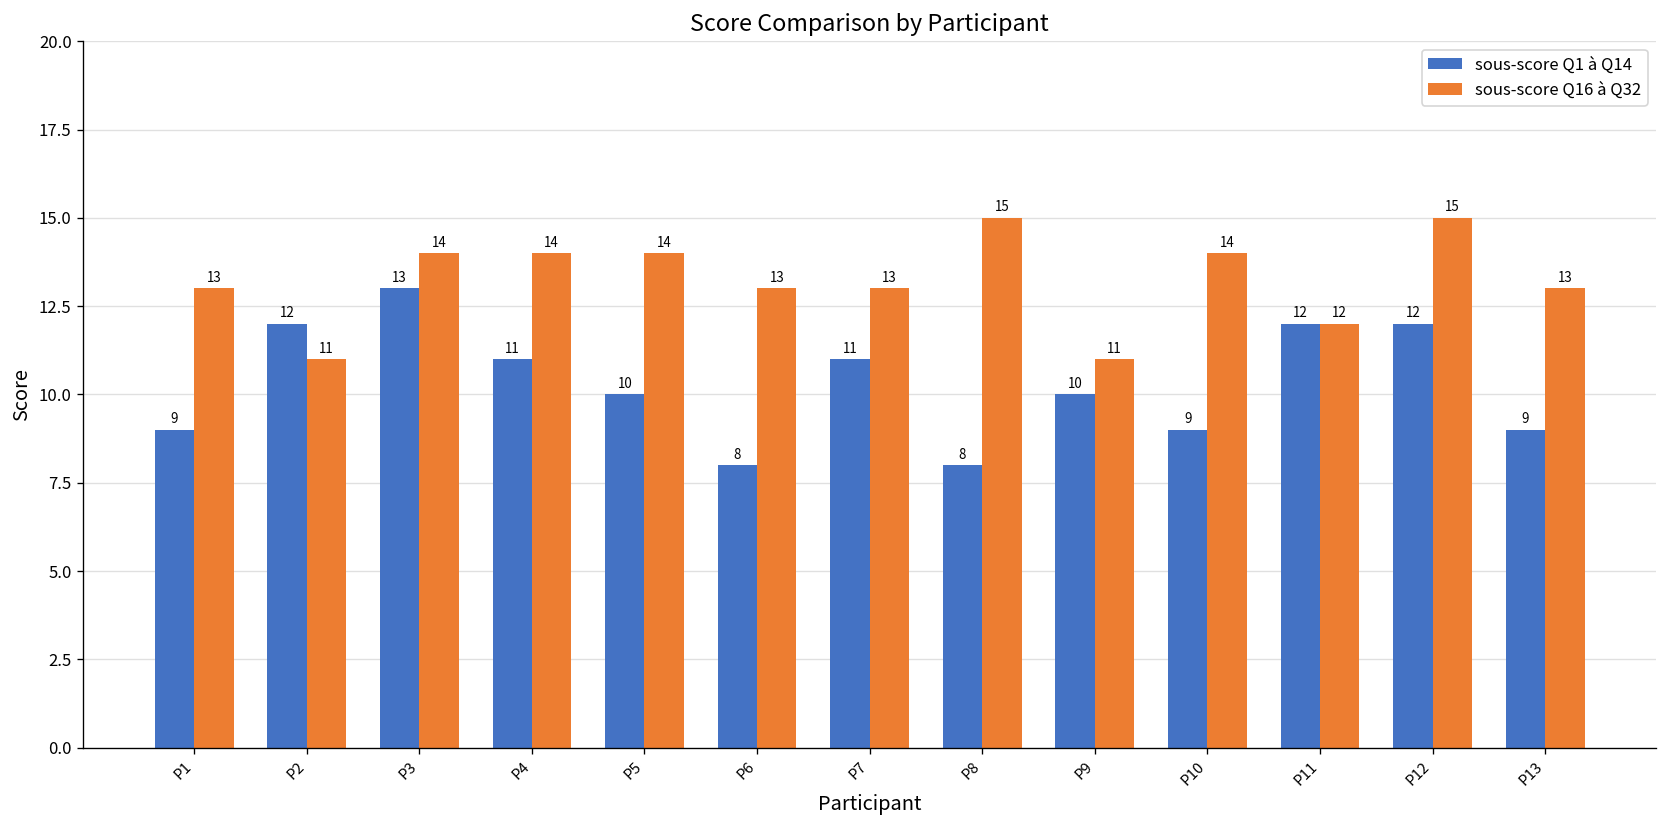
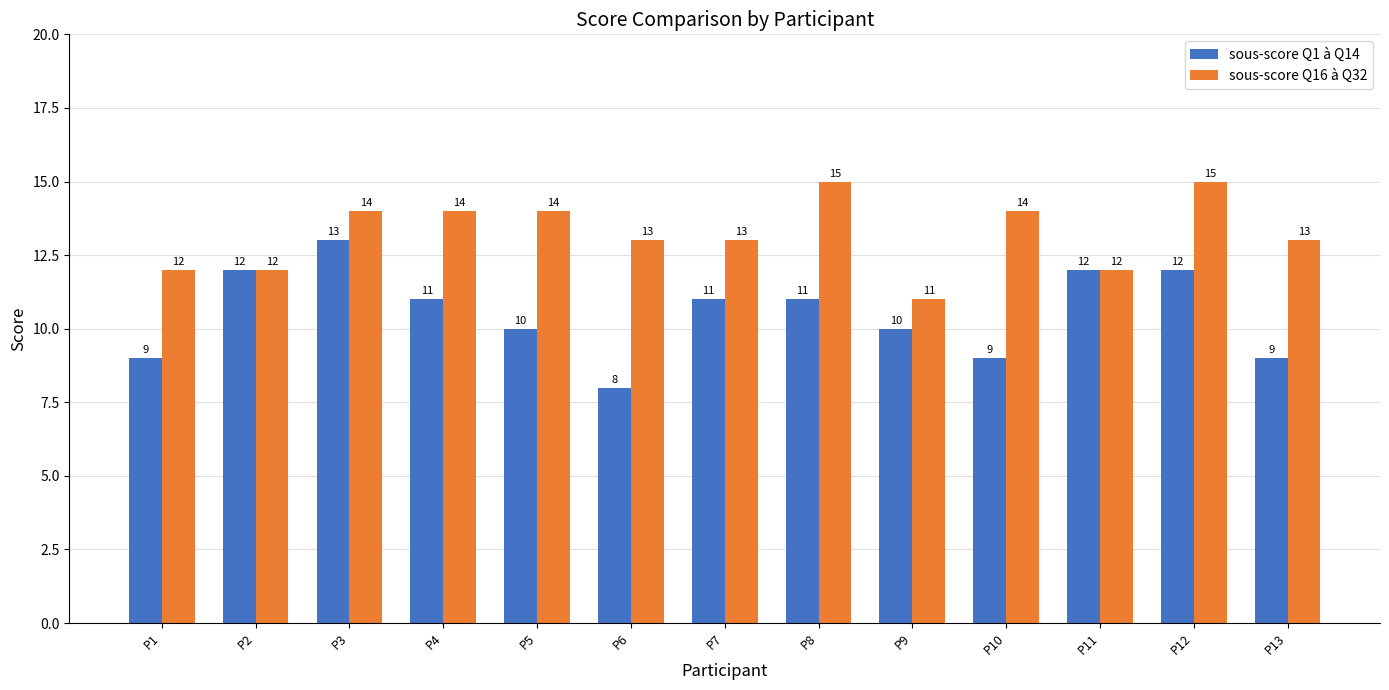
sous-score Q16 à Q32, P1: 13 -> 12
sous-score Q16 à Q32, P2: 11 -> 12
sous-score Q1 à Q14, P8: 8 -> 11
